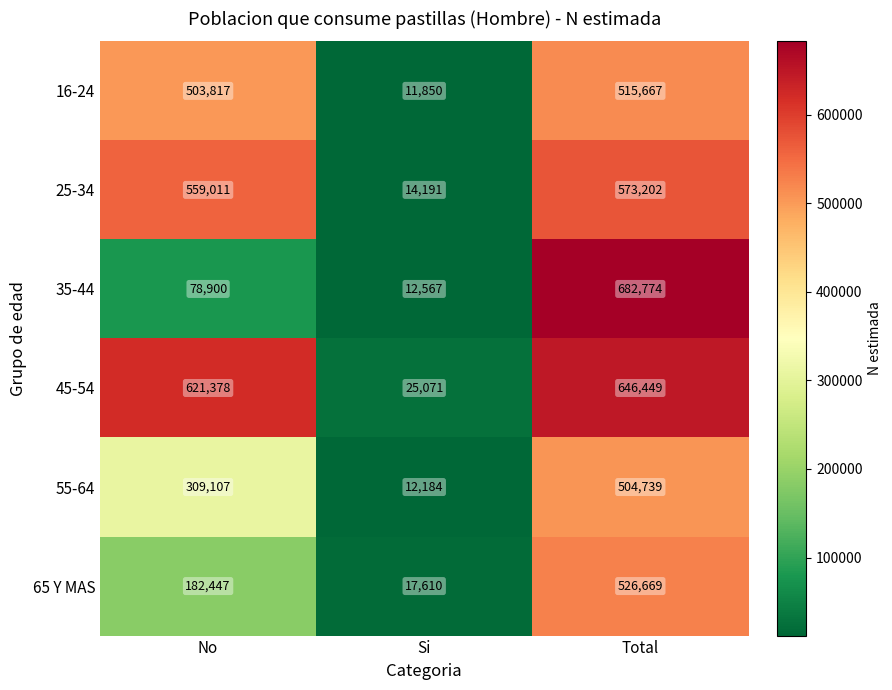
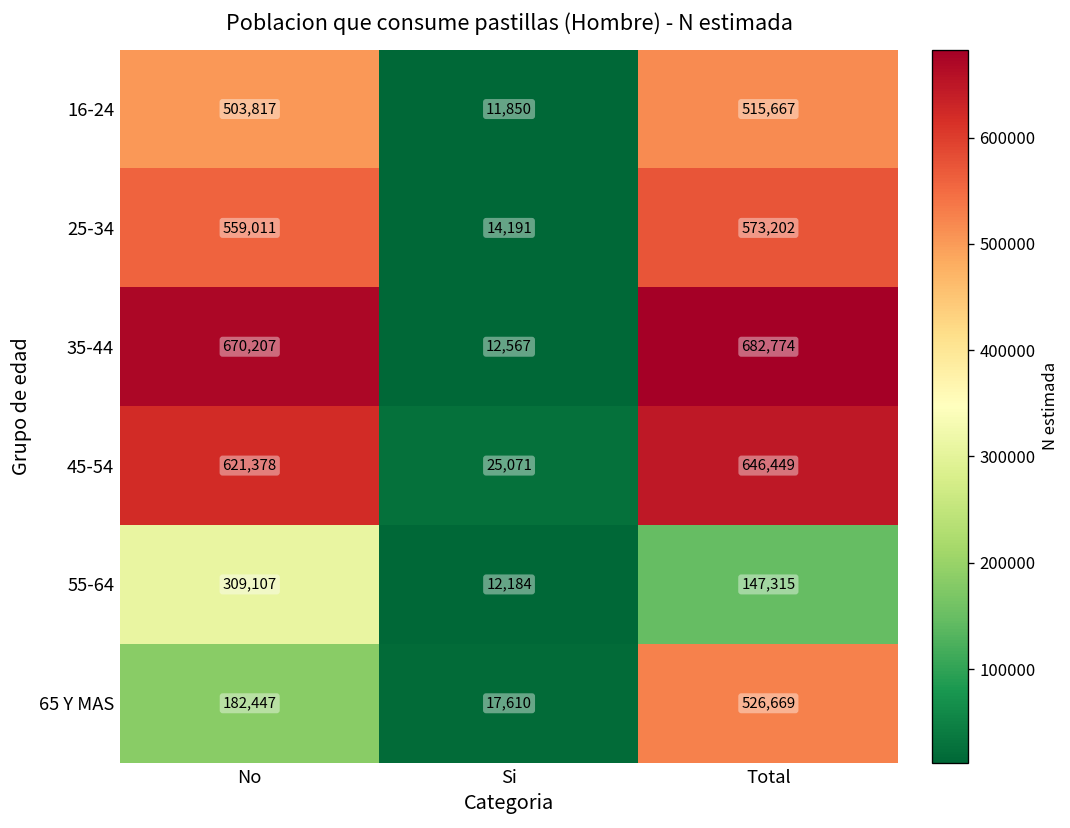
35-44, No: 78,900 -> 670,207
55-64, Total: 504,739 -> 147,315
